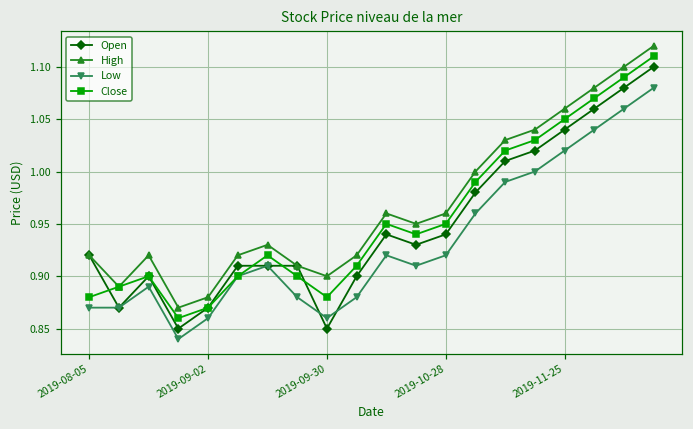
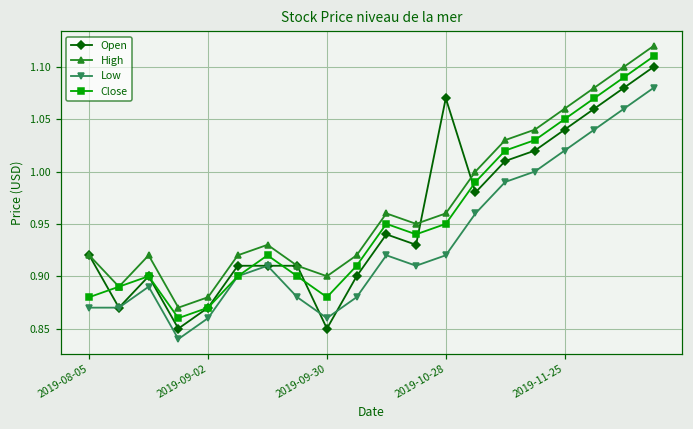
Open, 2019-10-28: 0.94 -> 1.07
